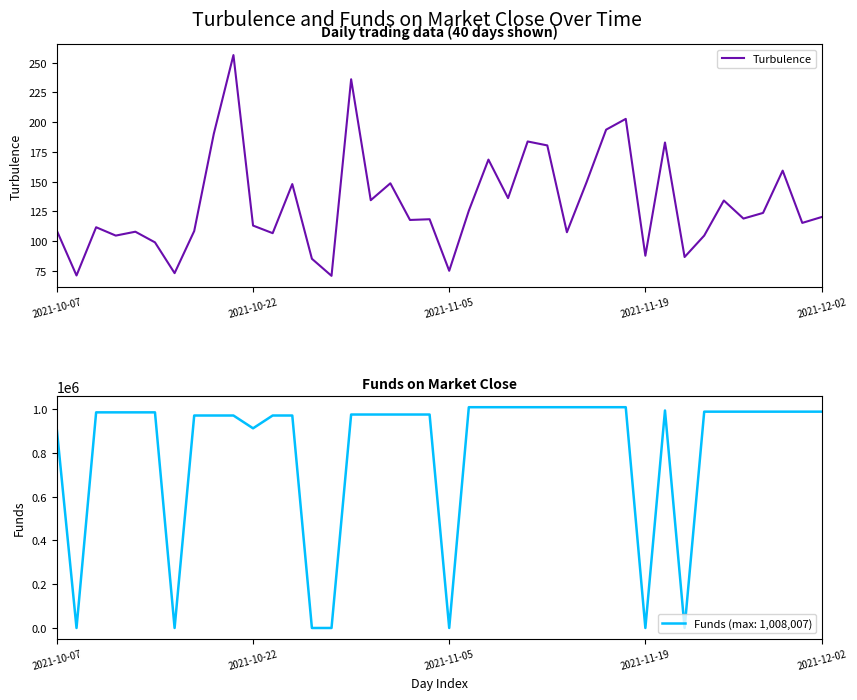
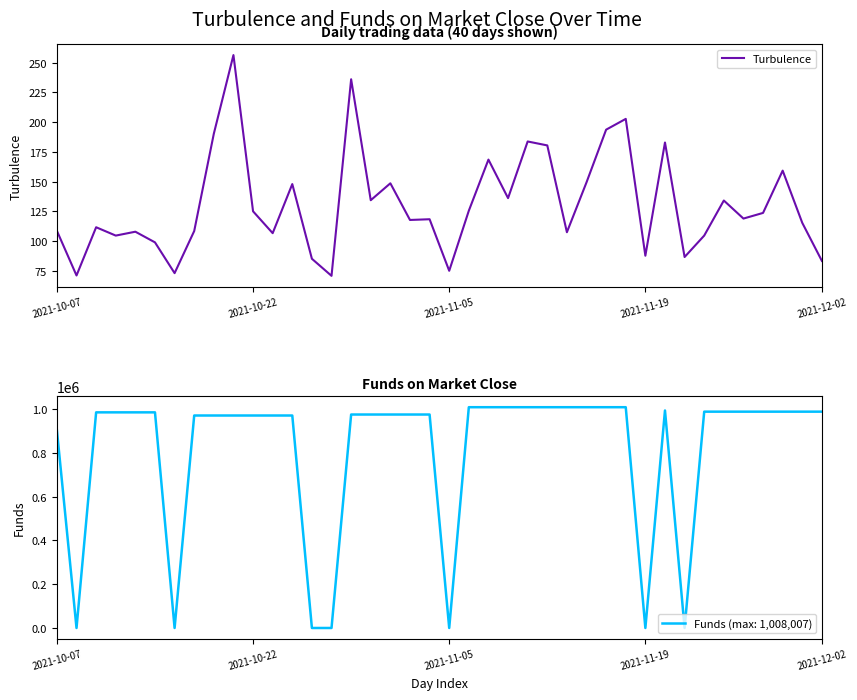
Daily trading data (40 days shown), 2021-10-22: 113 -> 125
Daily trading data (40 days shown), 2021-12-02: 120 -> 83
Funds on Market Close, 2021-10-22: 910000 -> 970000
